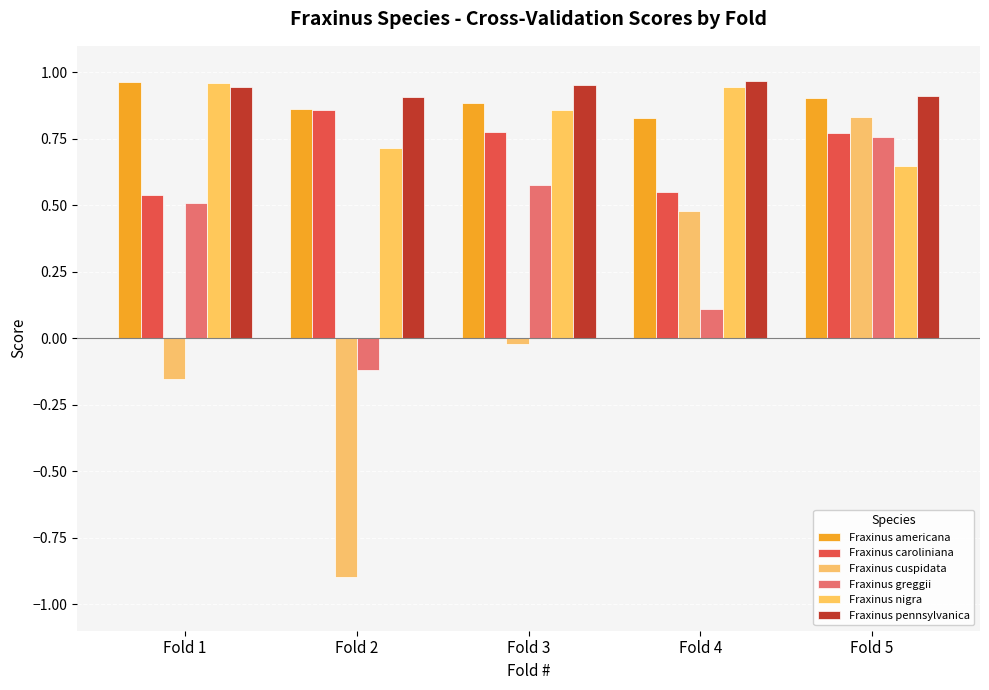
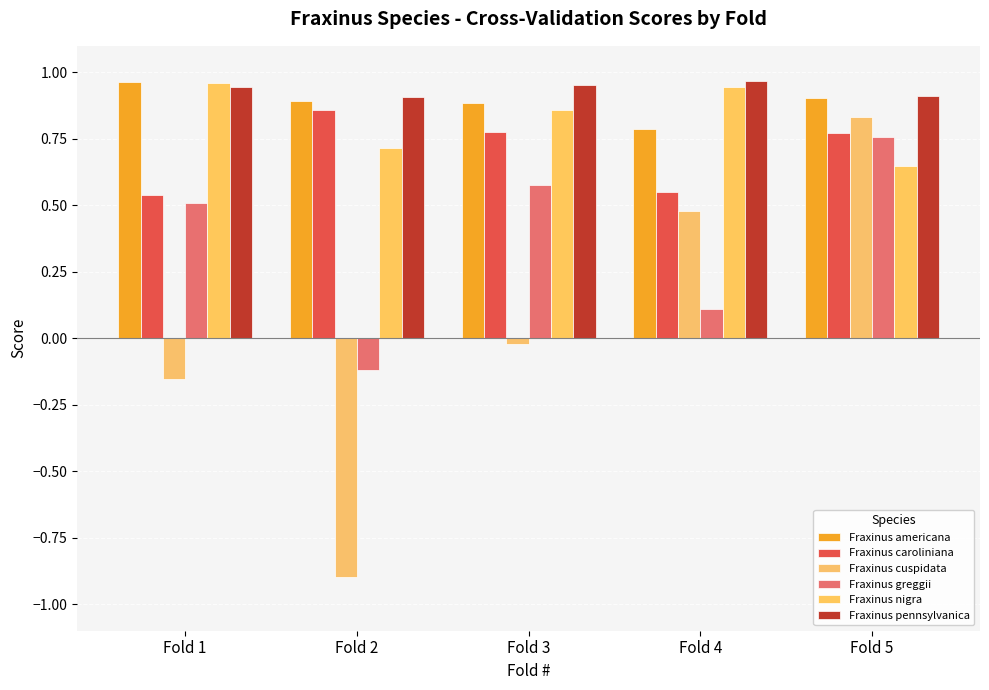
Fraxinus americana, Fold 2: 0.86 -> 0.89
Fraxinus americana, Fold 4: 0.83 -> 0.79
